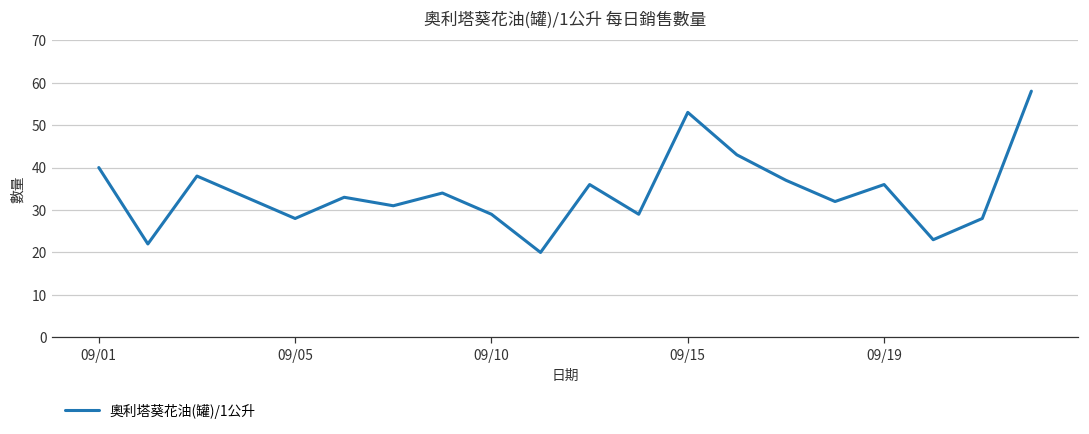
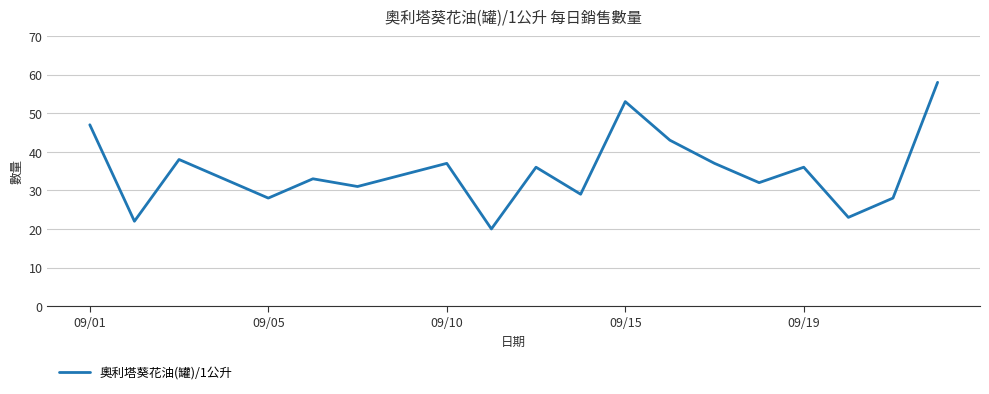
09/01: 40 -> 47
09/10: 29 -> 37
